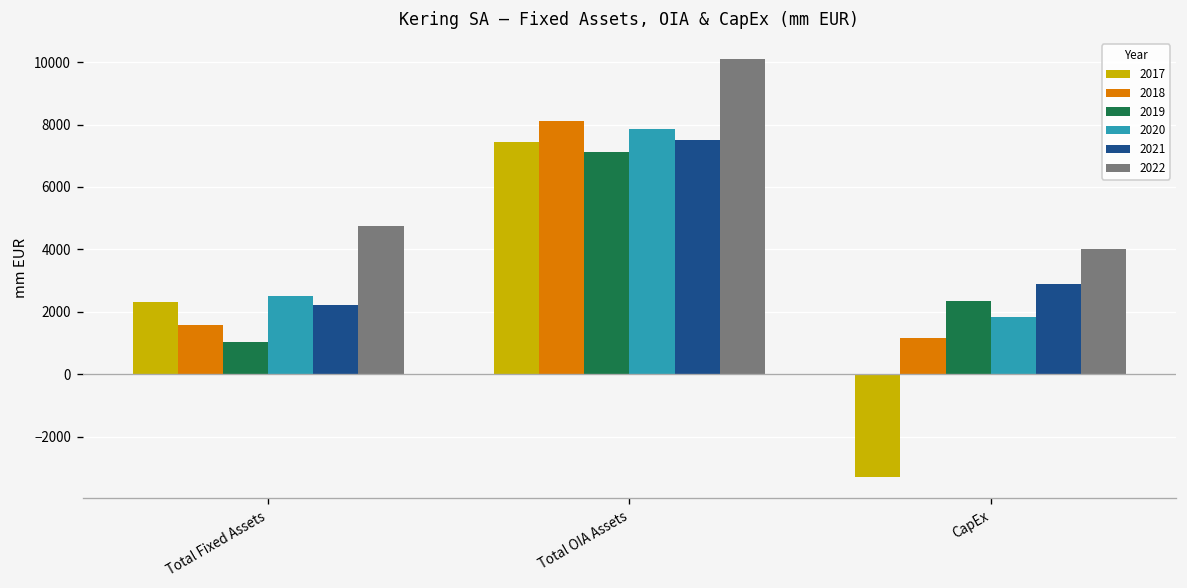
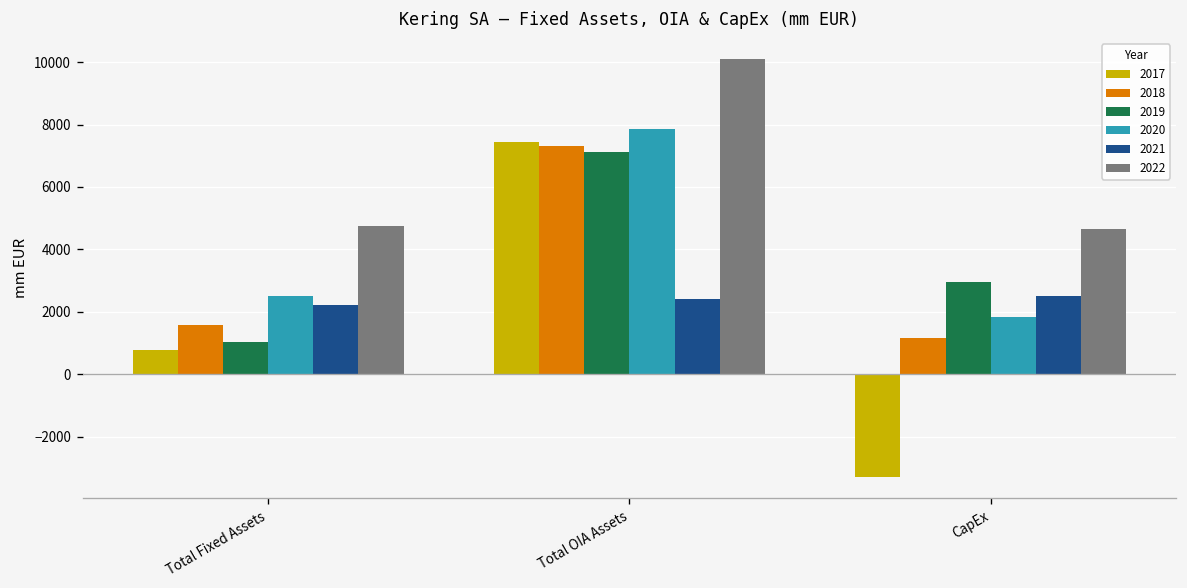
2017, Total Fixed Assets: 2300 -> 800
2018, Total OIA Assets: 8100 -> 7300
2021, Total OIA Assets: 7500 -> 2400
2019, CapEx: 2400 -> 2900
2021, CapEx: 2900 -> 2500
2022, CapEx: 4000 -> 4700
